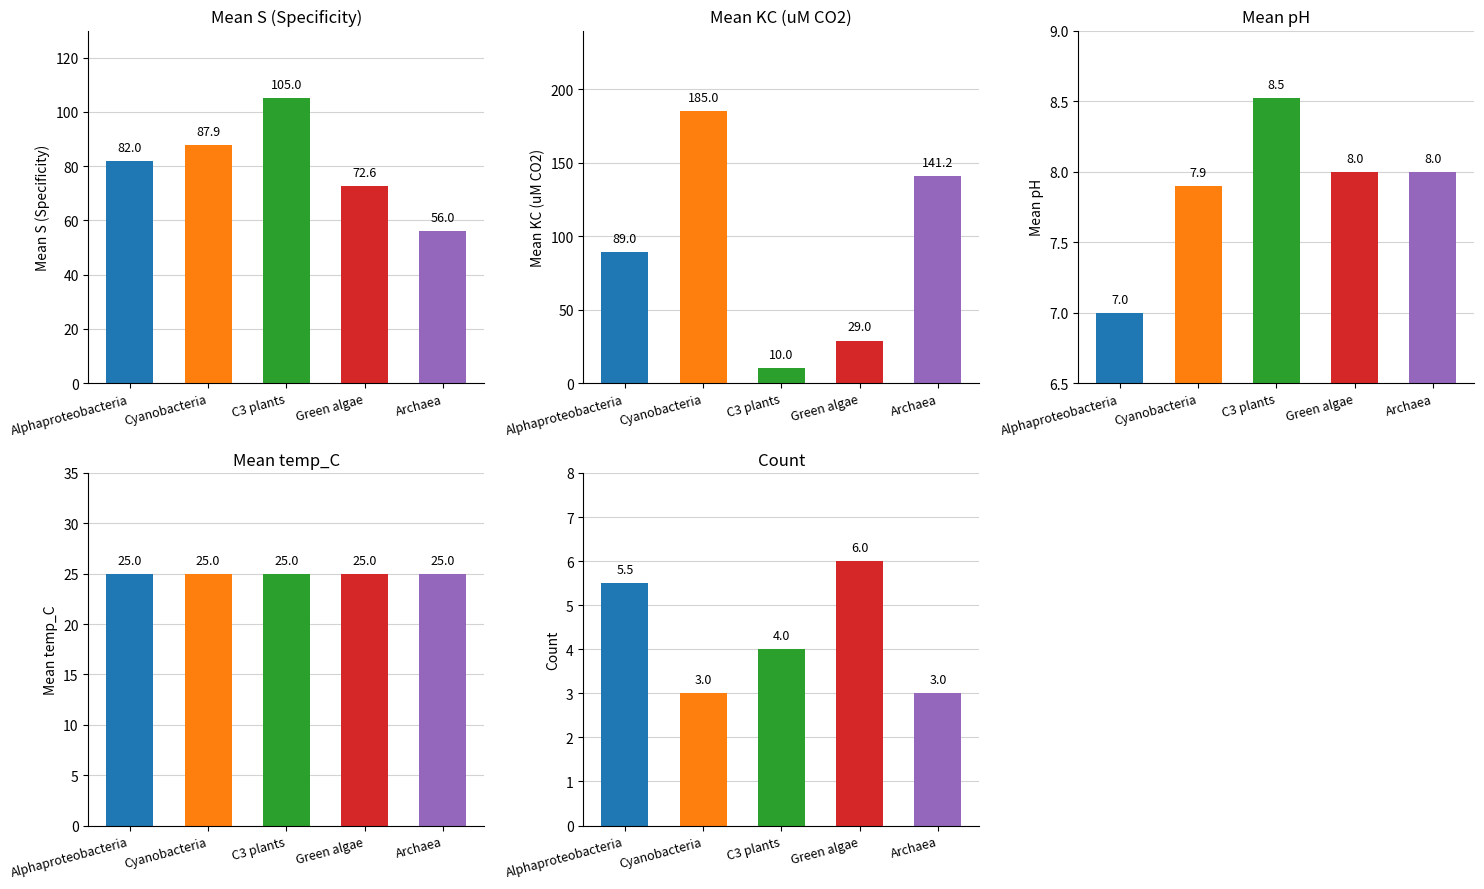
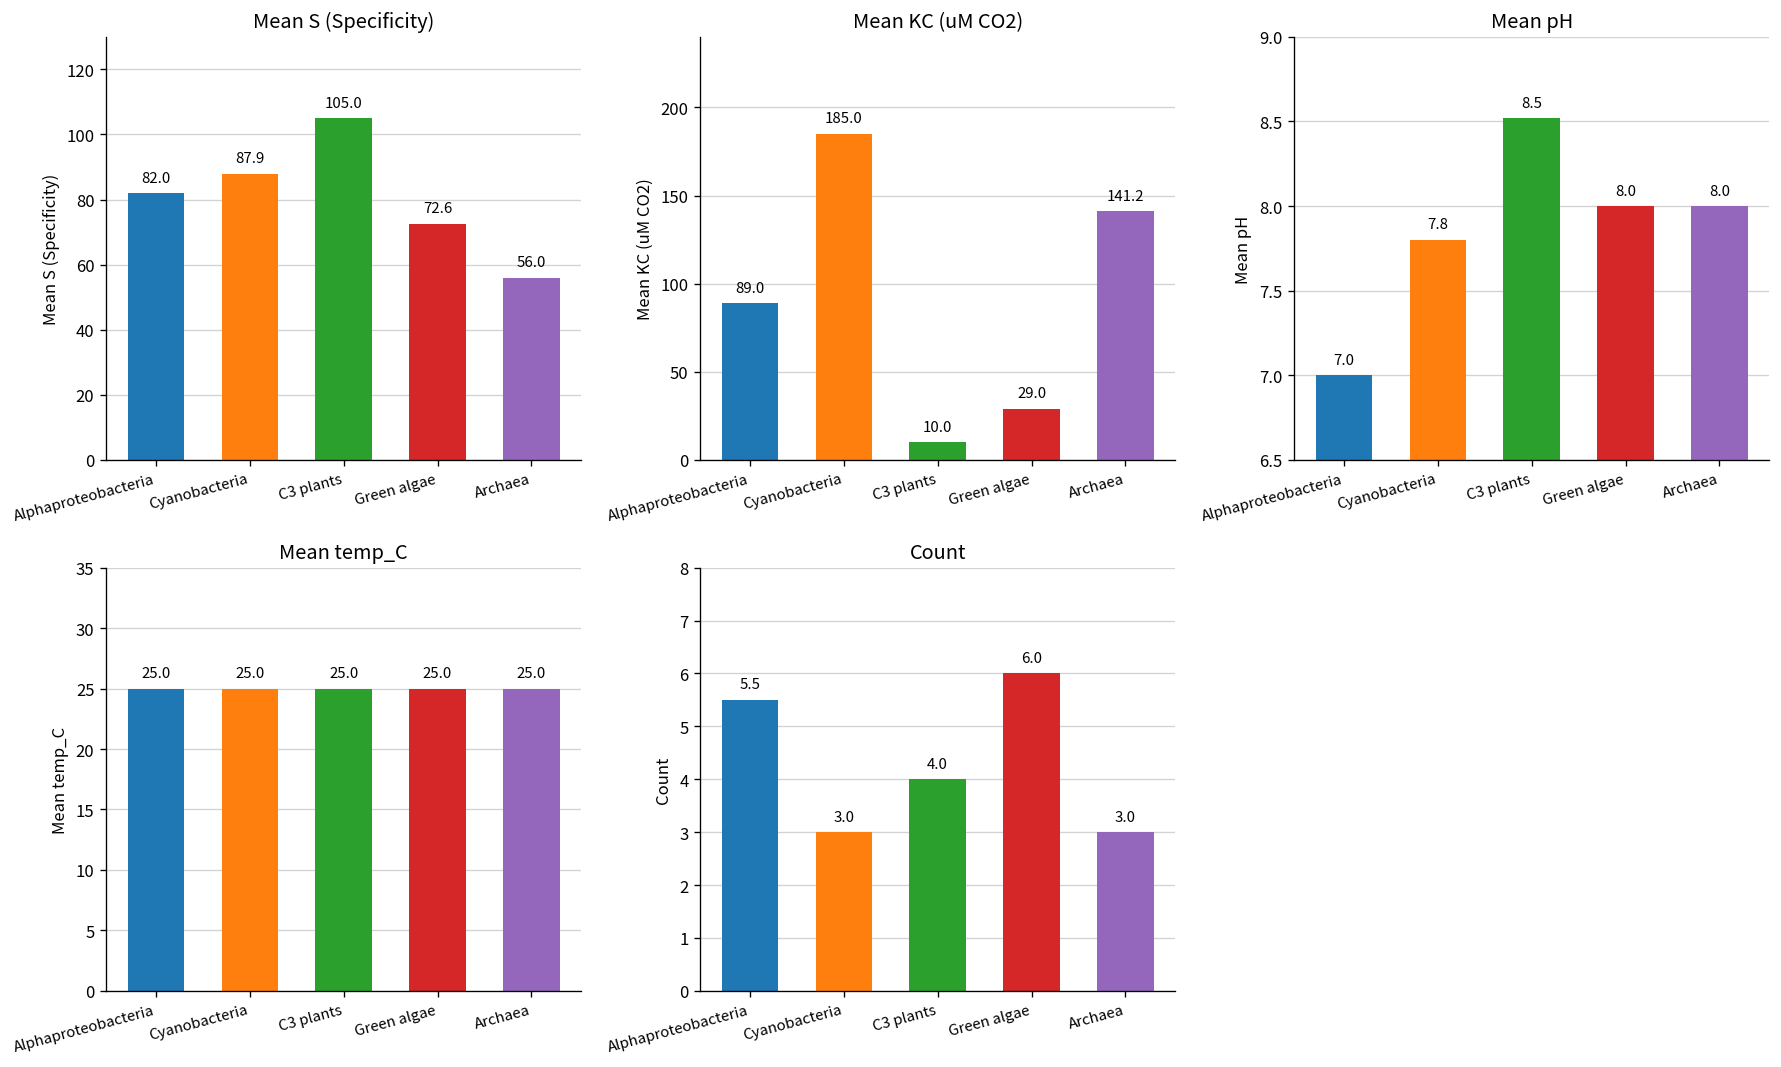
Mean pH, Cyanobacteria: 7.9 -> 7.8
